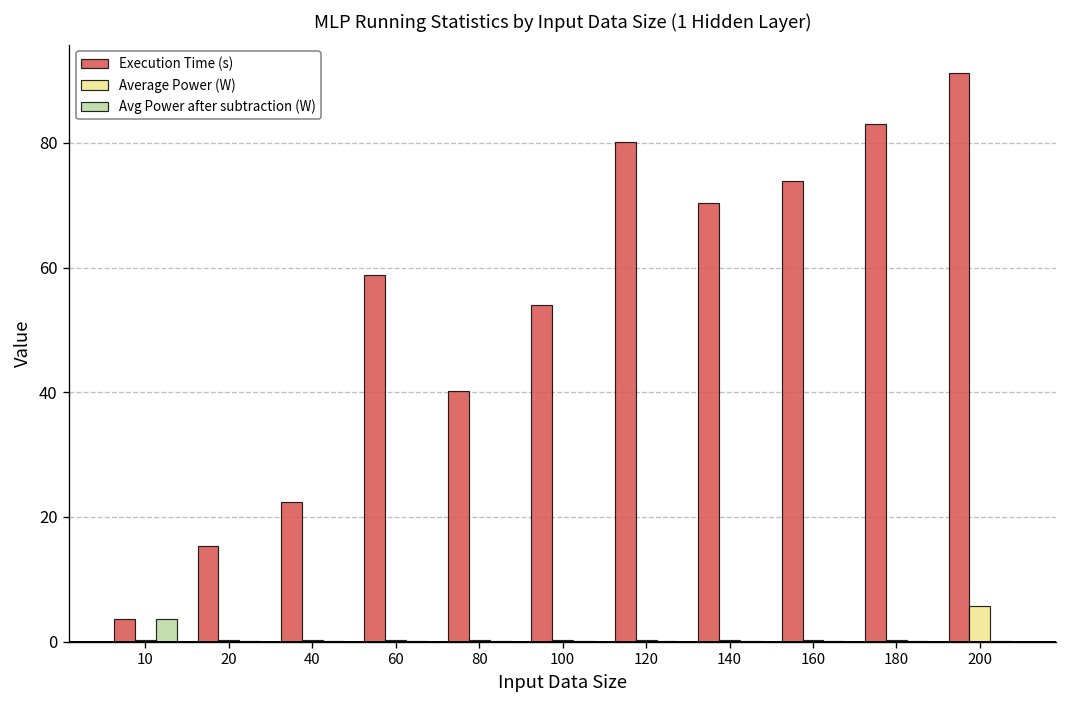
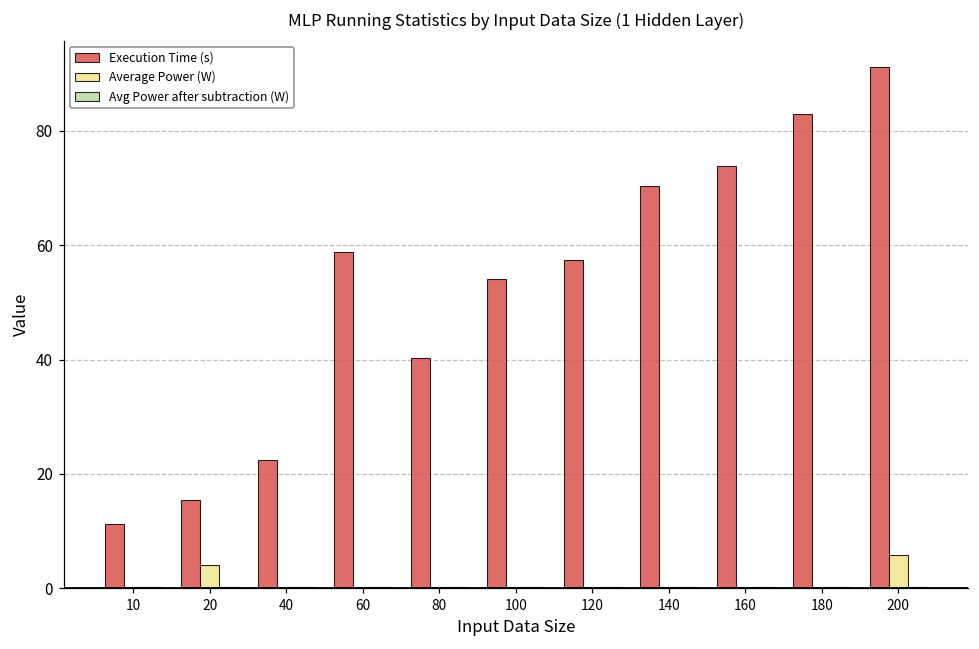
Execution Time (s), 10: 4 -> 11
Avg Power after subtraction (W), 10: 4 -> 0
Average Power (W), 20: 0 -> 4
Execution Time (s), 120: 80 -> 57
